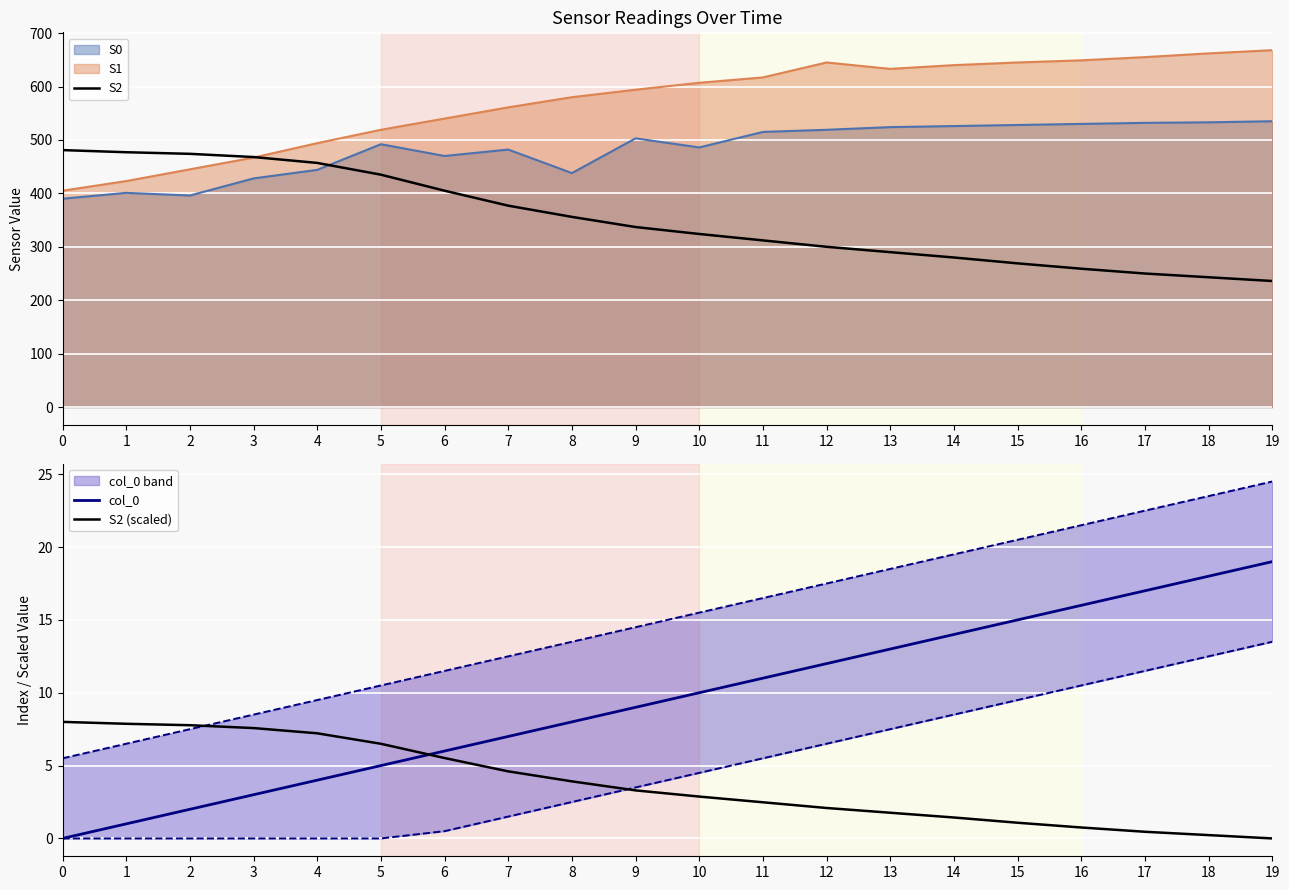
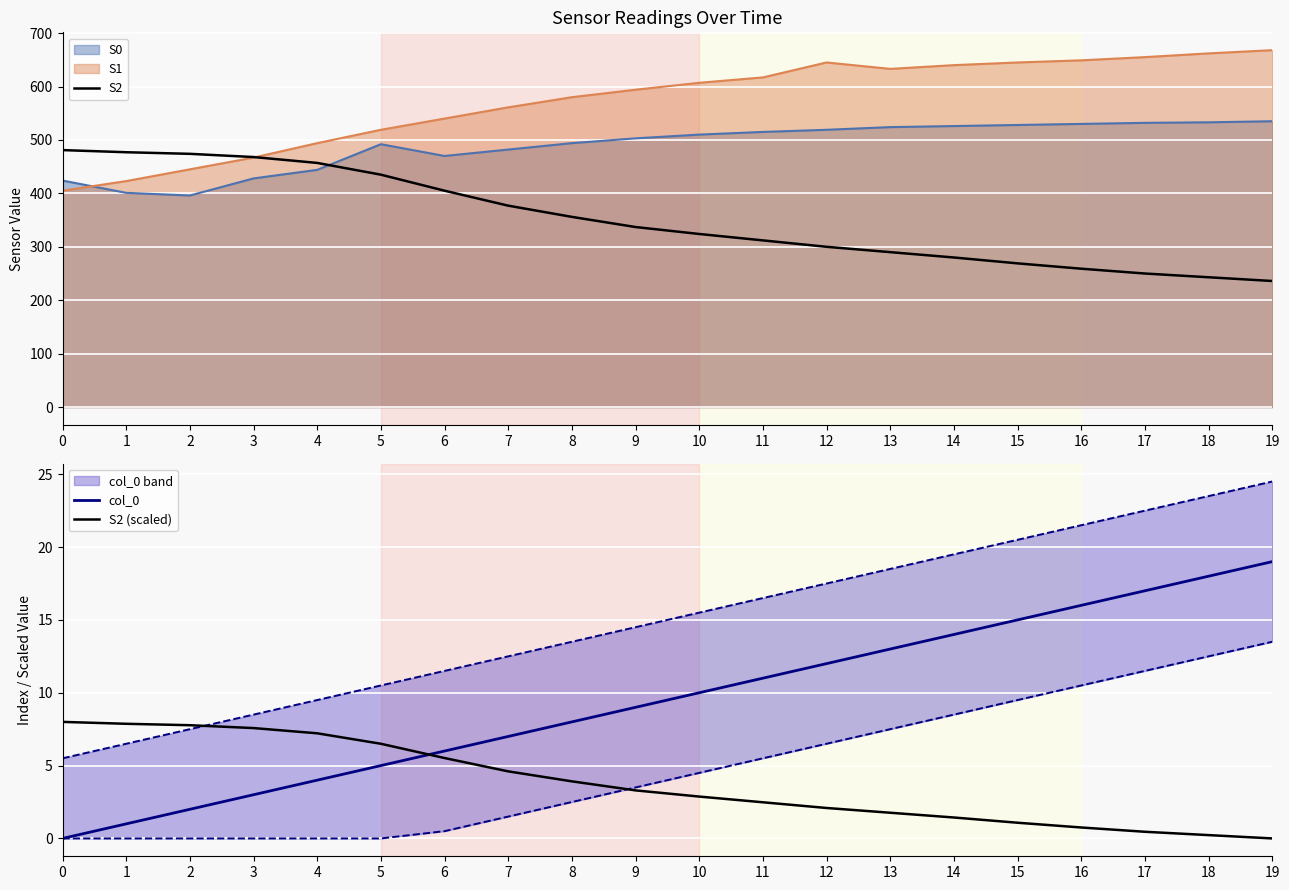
Sensor Readings Over Time, S0, 0: 390 -> 420
Sensor Readings Over Time, S0, 8: 440 -> 490
Sensor Readings Over Time, S0, 10: 490 -> 510
